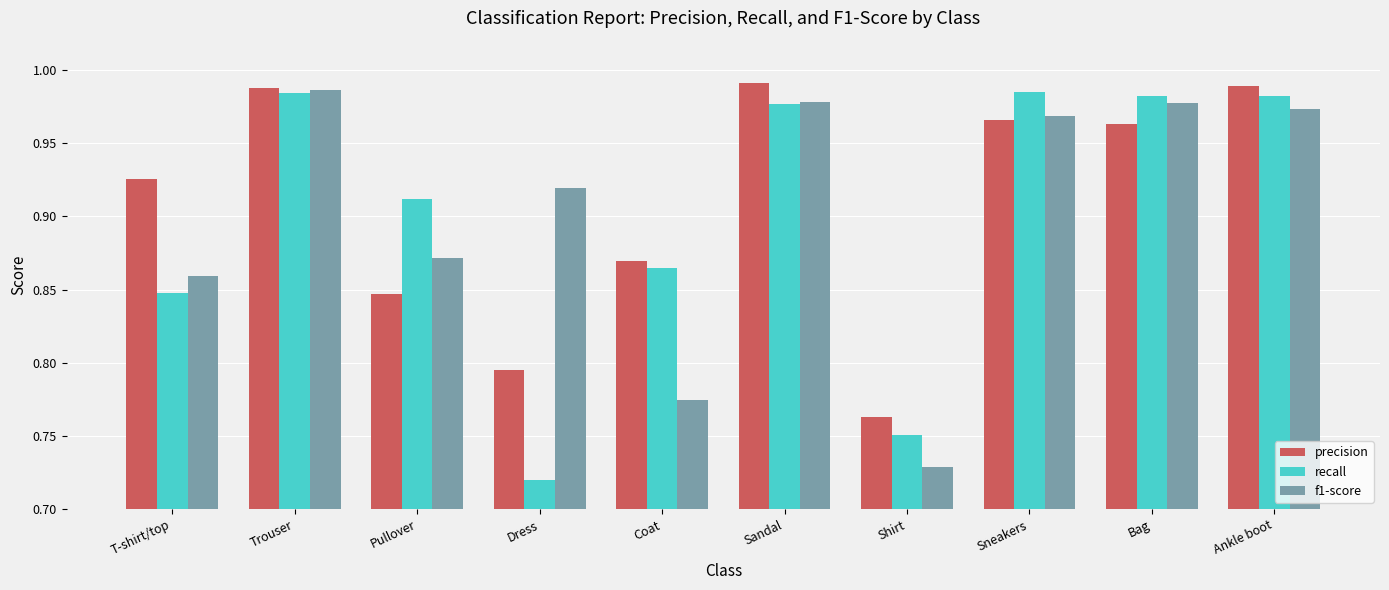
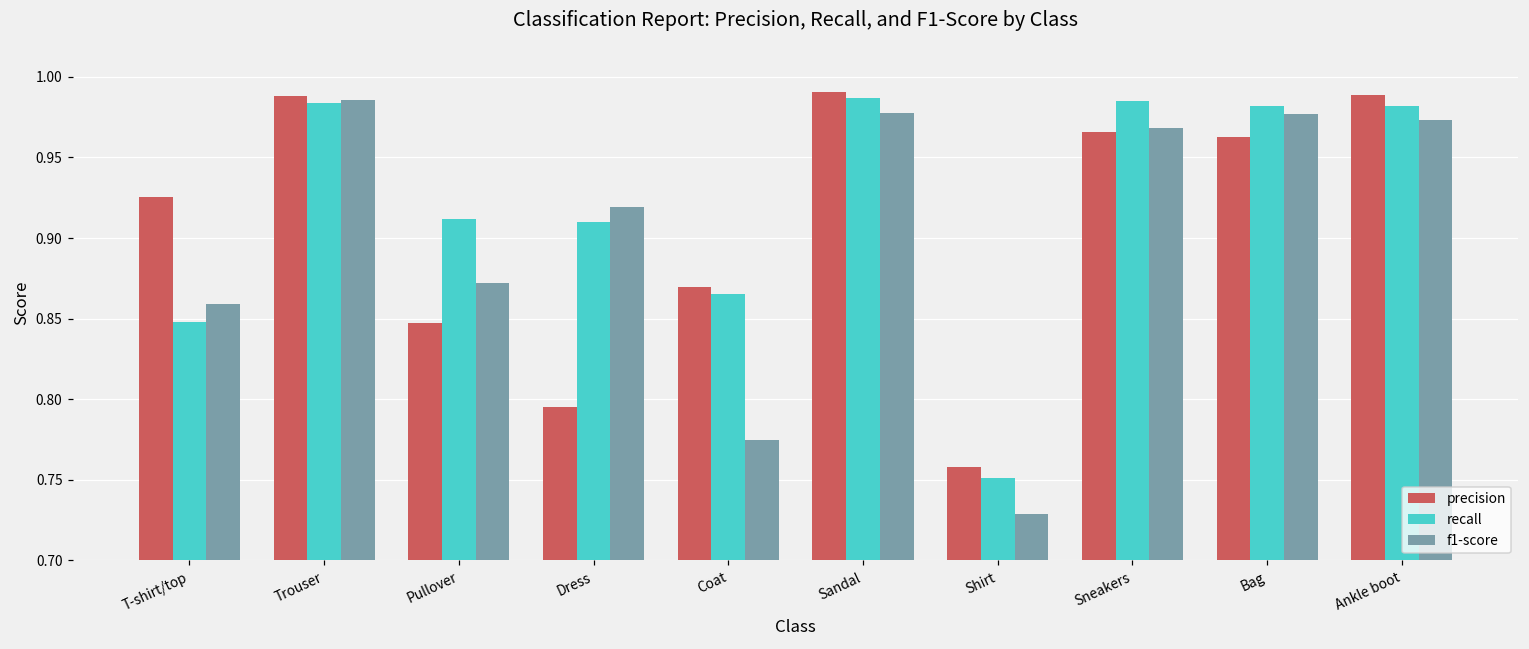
recall, Dress: 0.72 -> 0.91
recall, Sandal: 0.977 -> 0.987
precision, Shirt: 0.763 -> 0.758
